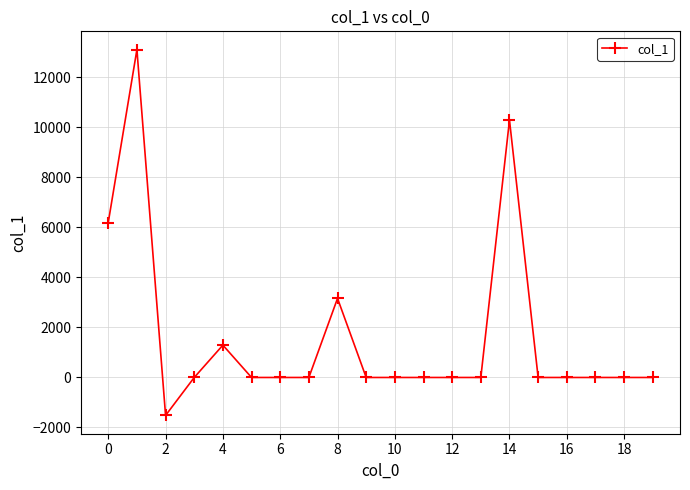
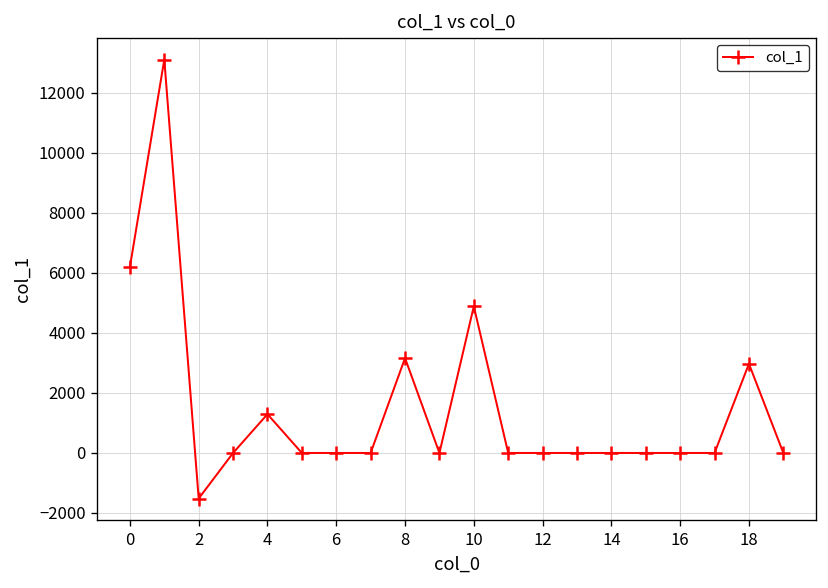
10: 0 -> 4900
14: 10300 -> 0
18: 0 -> 3000
